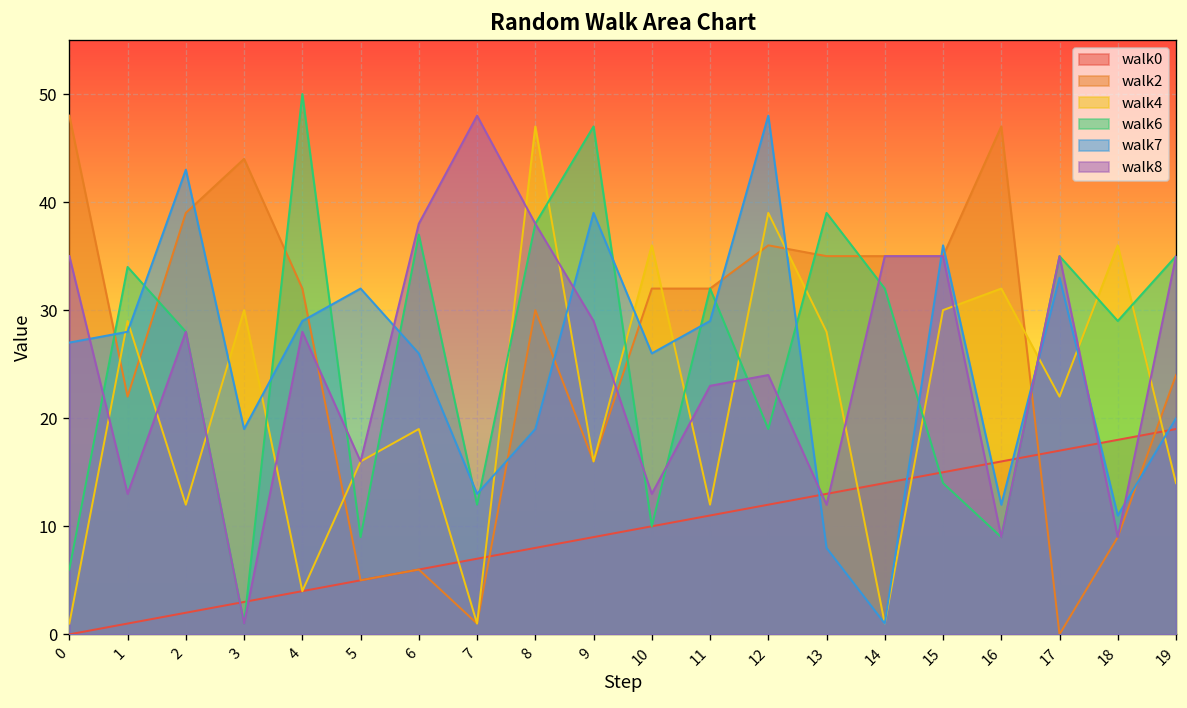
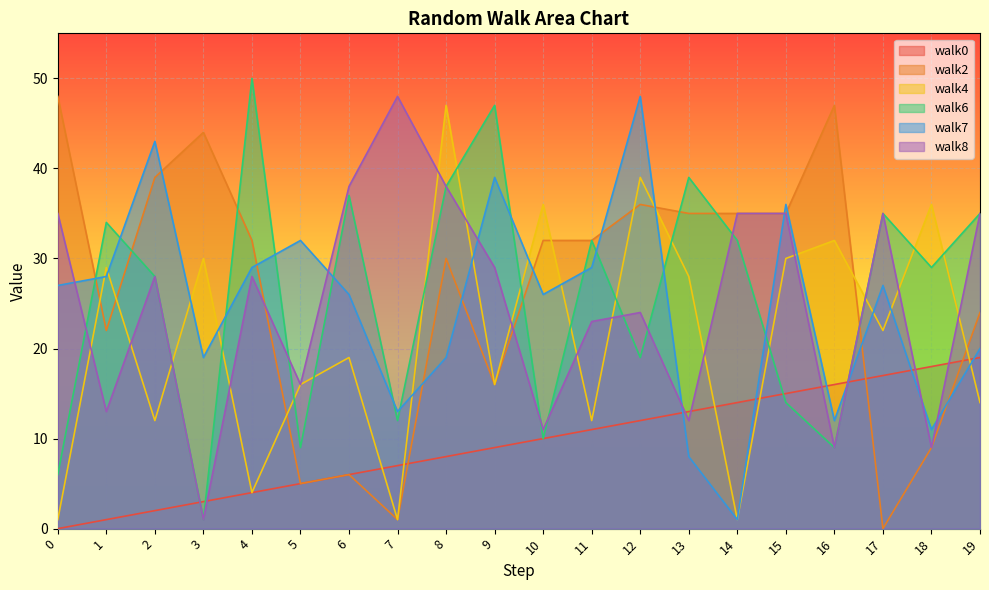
walk8, 10: 13 -> 11
walk7, 17: 33 -> 27
